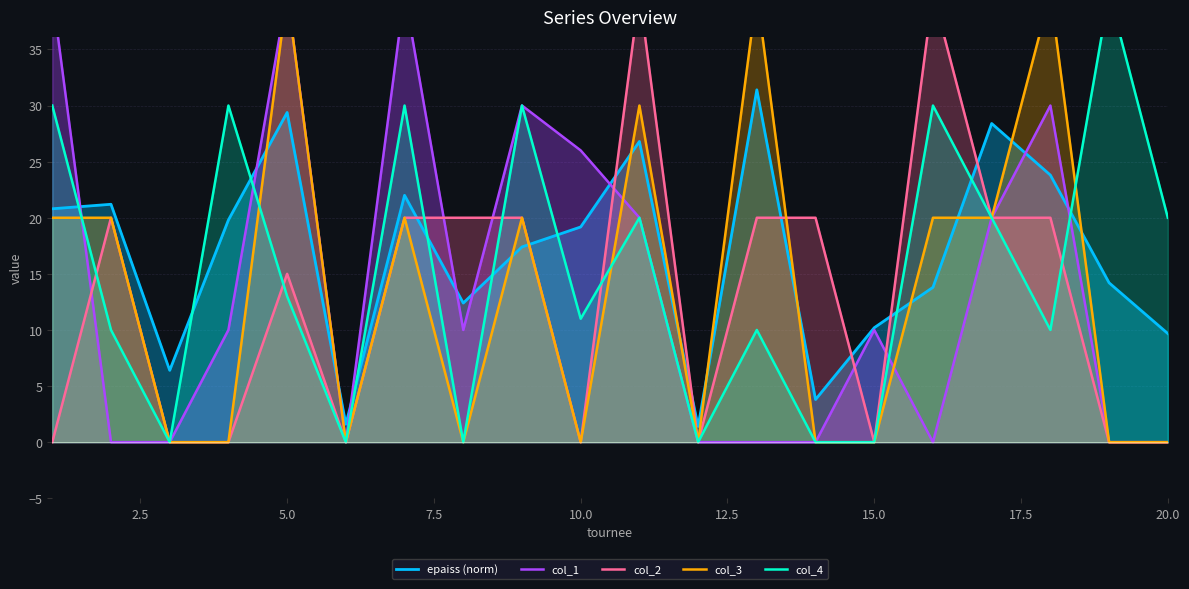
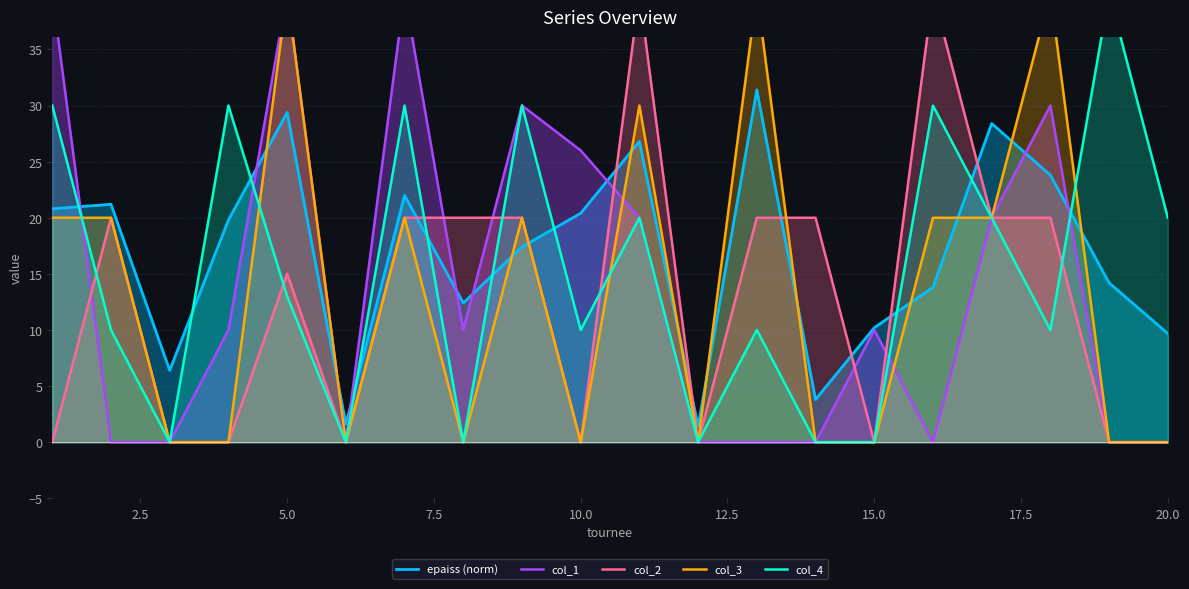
epaiss (norm), 10.0: 19.2 -> 20.4
col_4, 10.0: 11 -> 10
